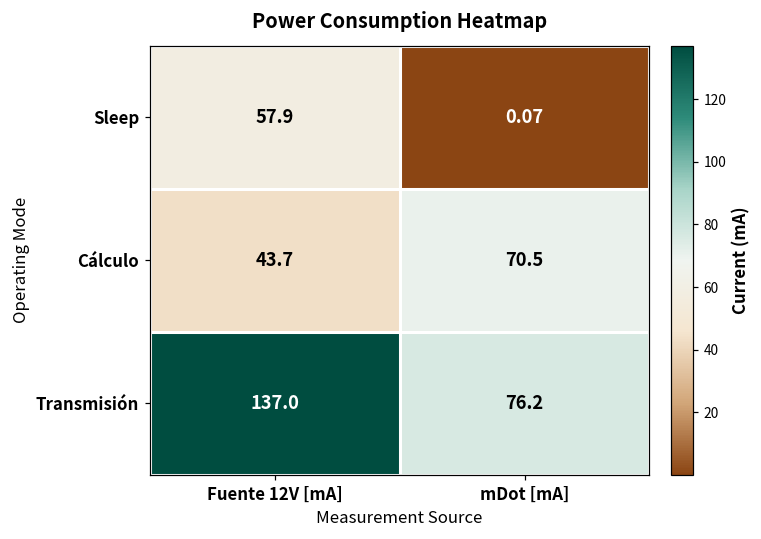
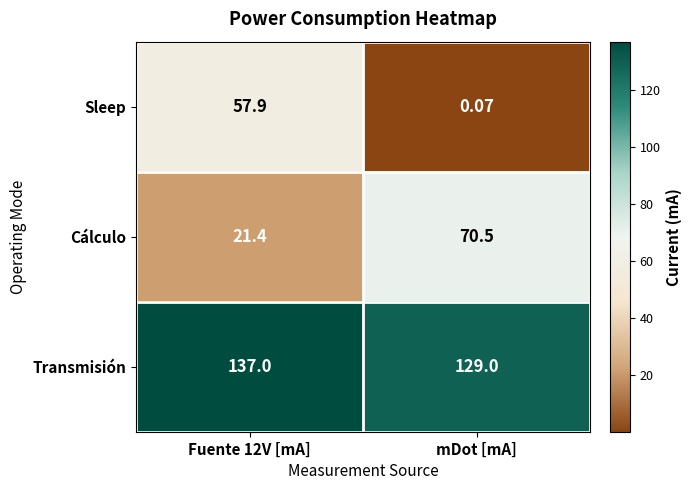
Cálculo, Fuente 12V [mA]: 43.7 -> 21.4
Transmisión, mDot [mA]: 76.2 -> 129.0
